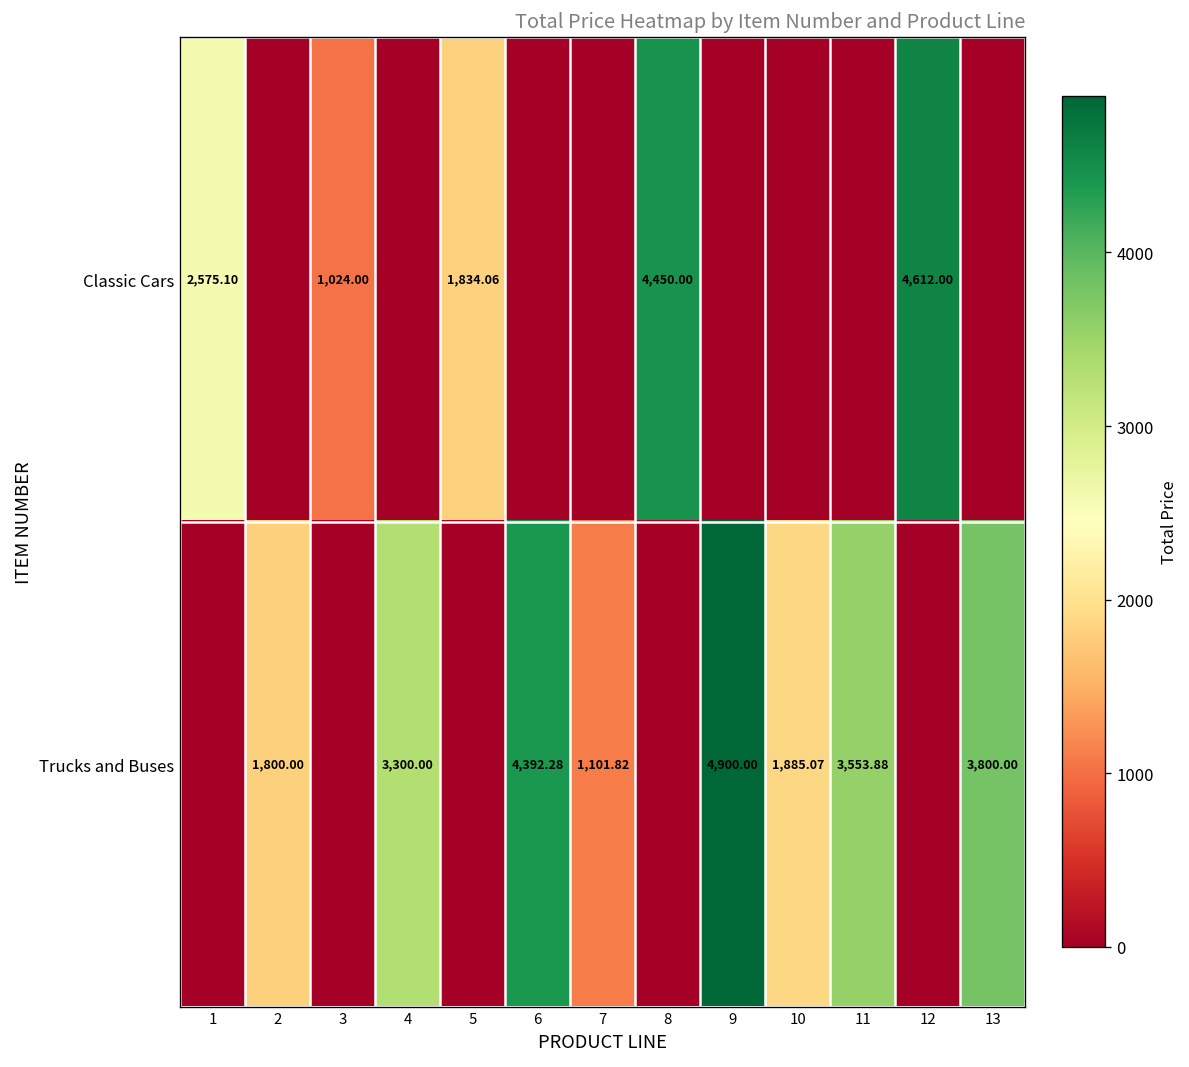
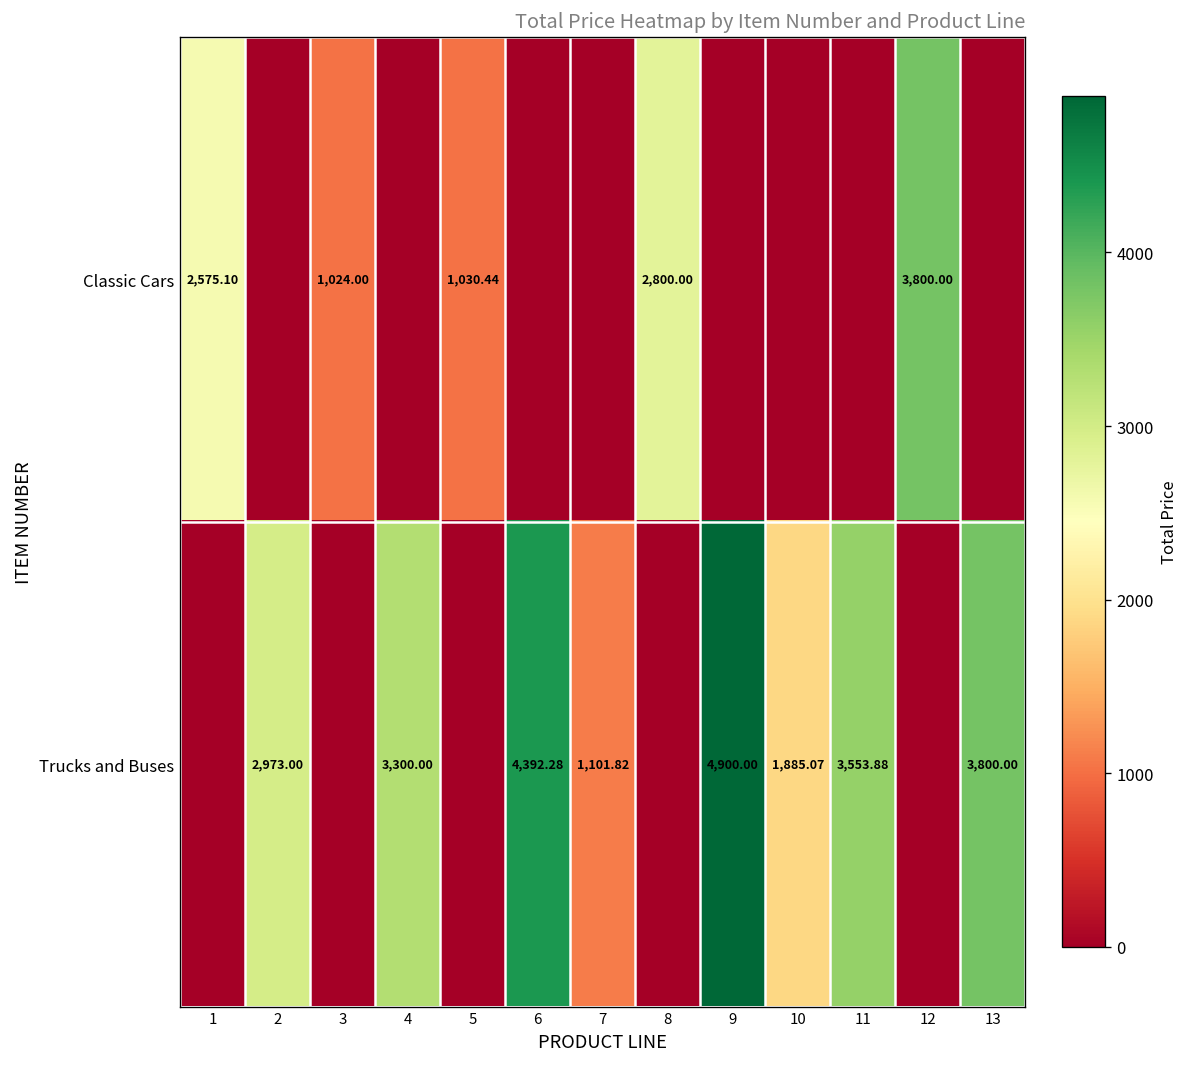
Classic Cars, 5: 1,834.06 -> 1,030.44
Classic Cars, 8: 4,450.00 -> 2,800.00
Classic Cars, 12: 4,612.00 -> 3,800.00
Trucks and Buses, 2: 1,800.00 -> 2,973.00
